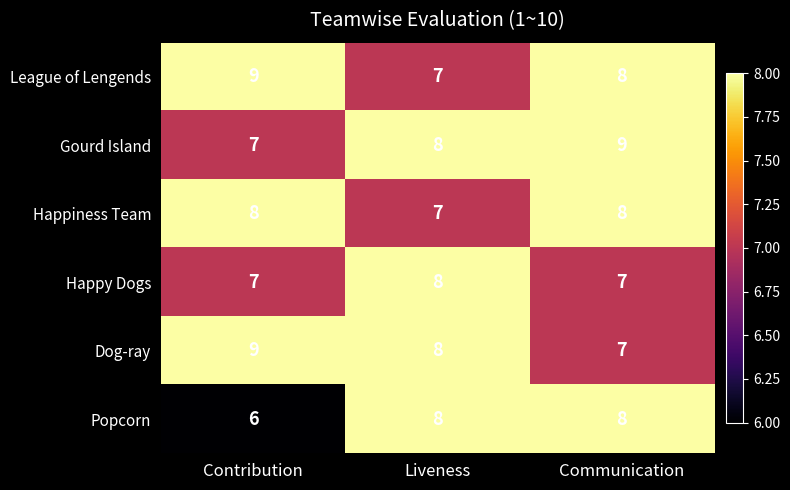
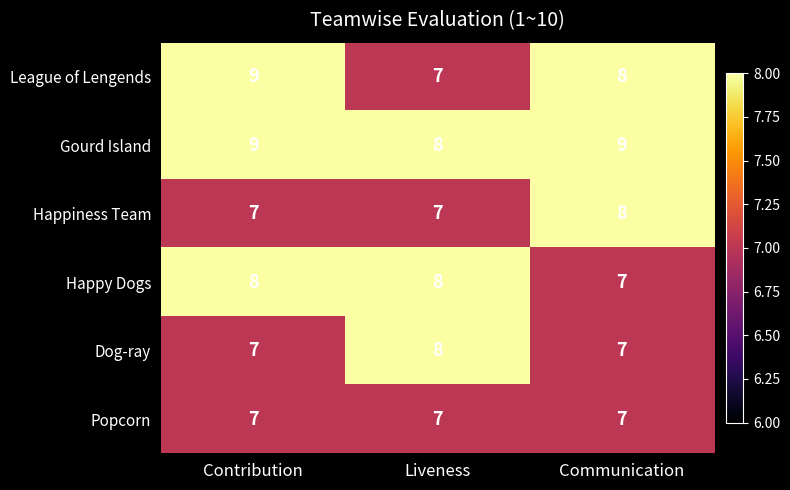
Gourd Island, Contribution: 7 -> 9
Happiness Team, Contribution: 8 -> 7
Happy Dogs, Contribution: 7 -> 8
Dog-ray, Contribution: 9 -> 7
Popcorn, Contribution: 6 -> 7
Popcorn, Liveness: 8 -> 7
Popcorn, Communication: 8 -> 7
